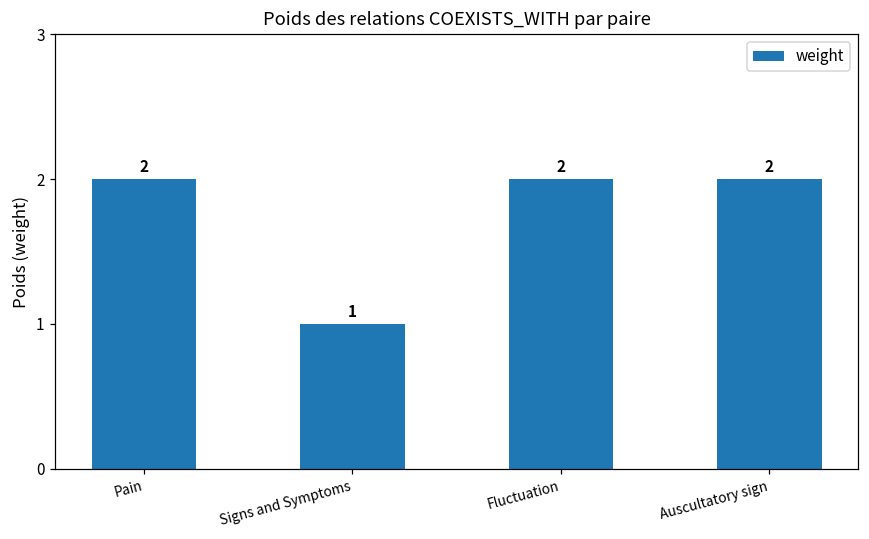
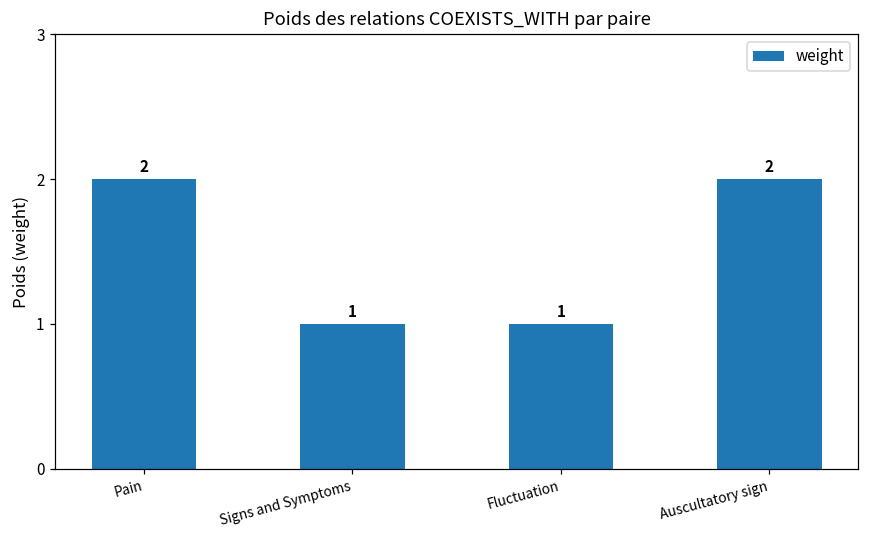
Fluctuation: 2 -> 1
